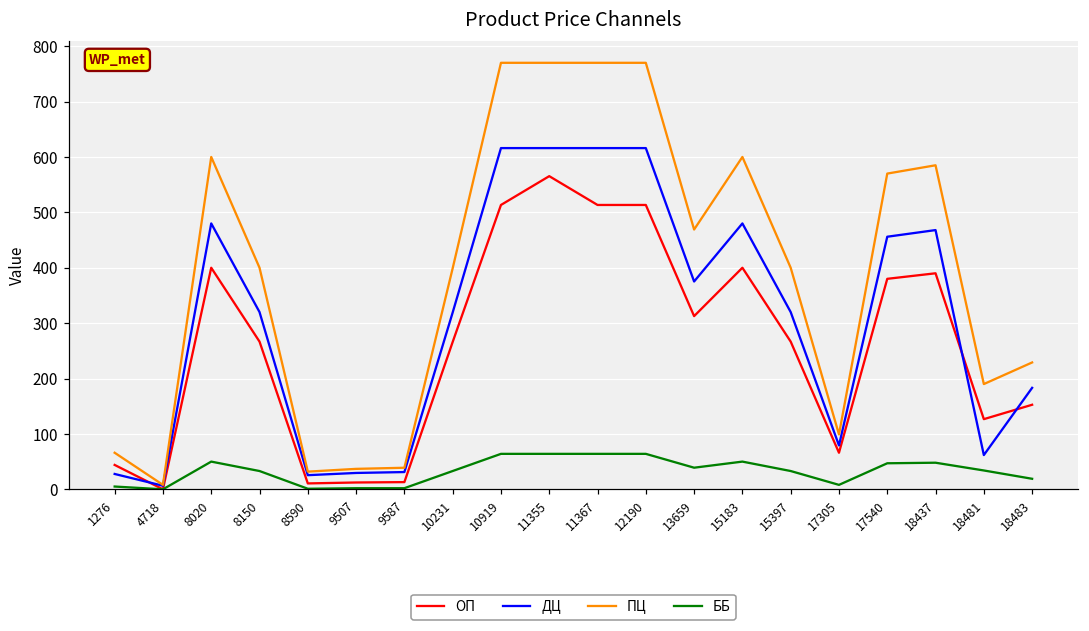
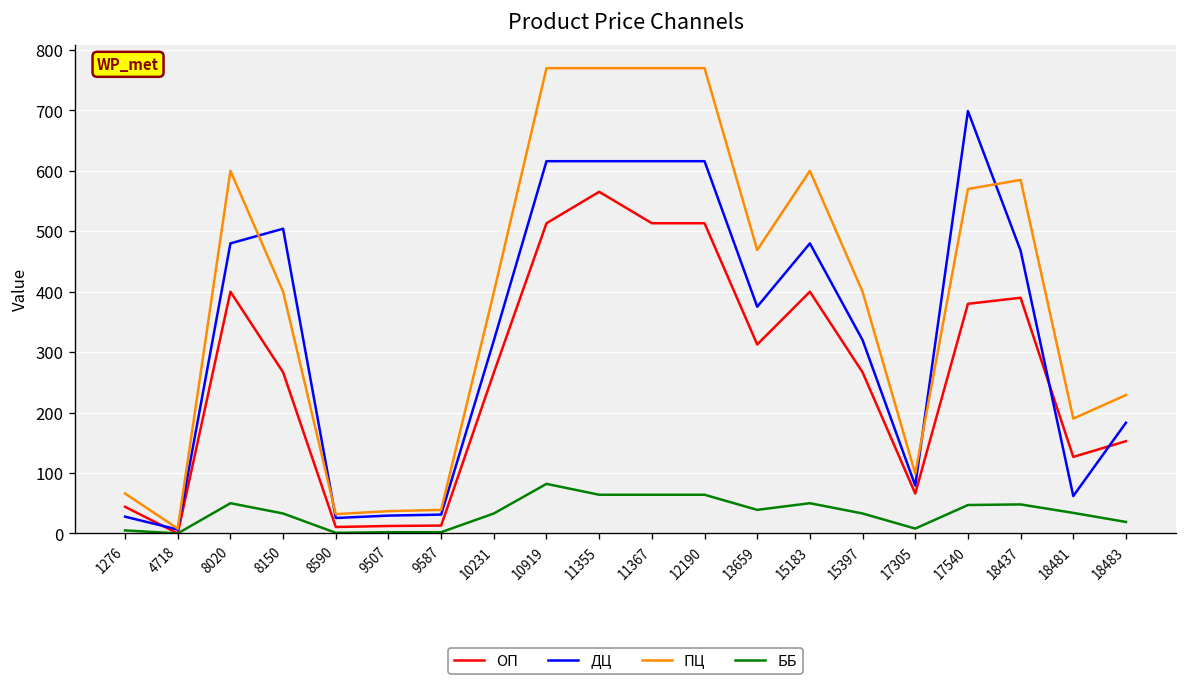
ДЦ, 8150: 320 -> 500
ББ, 10919: 60 -> 80
ДЦ, 17540: 460 -> 700
